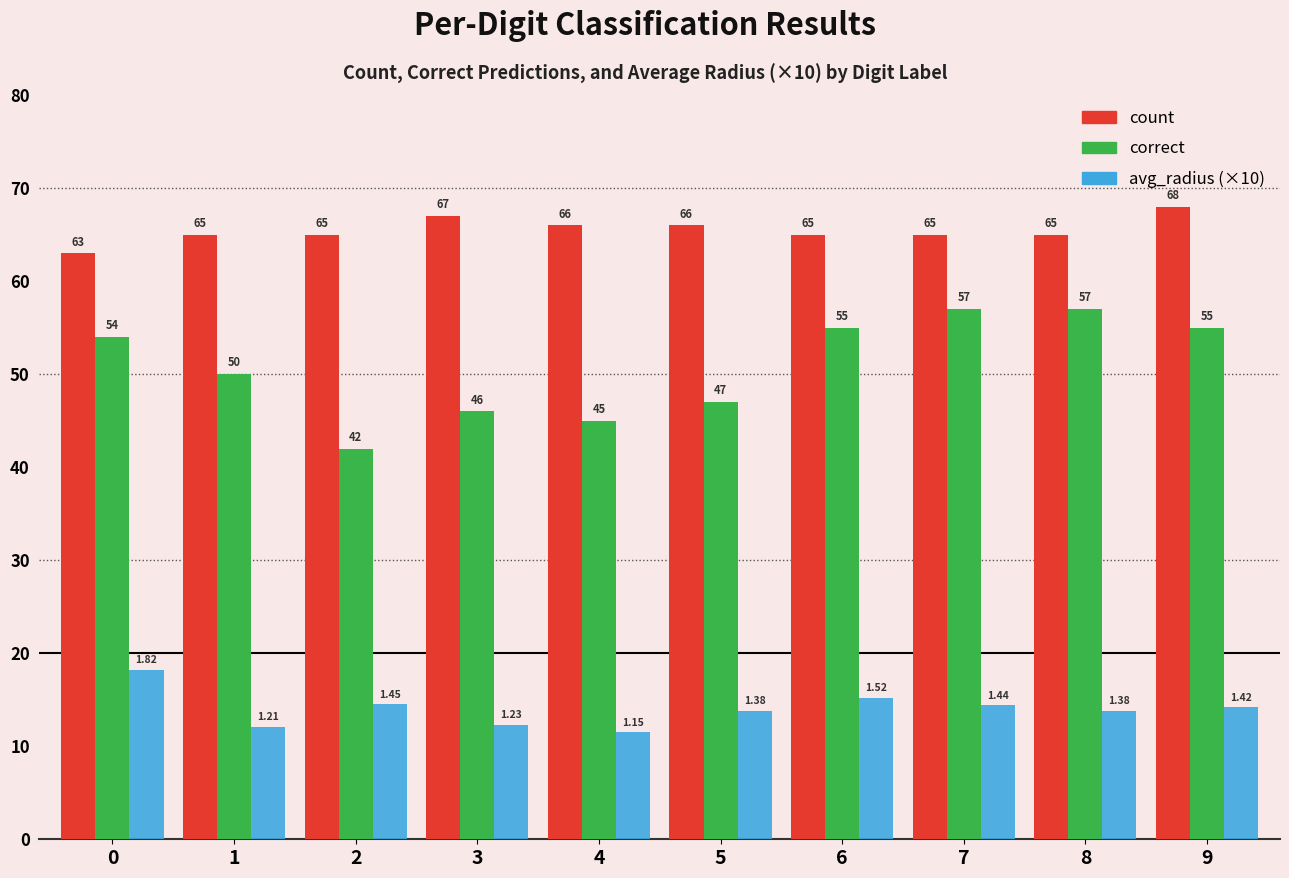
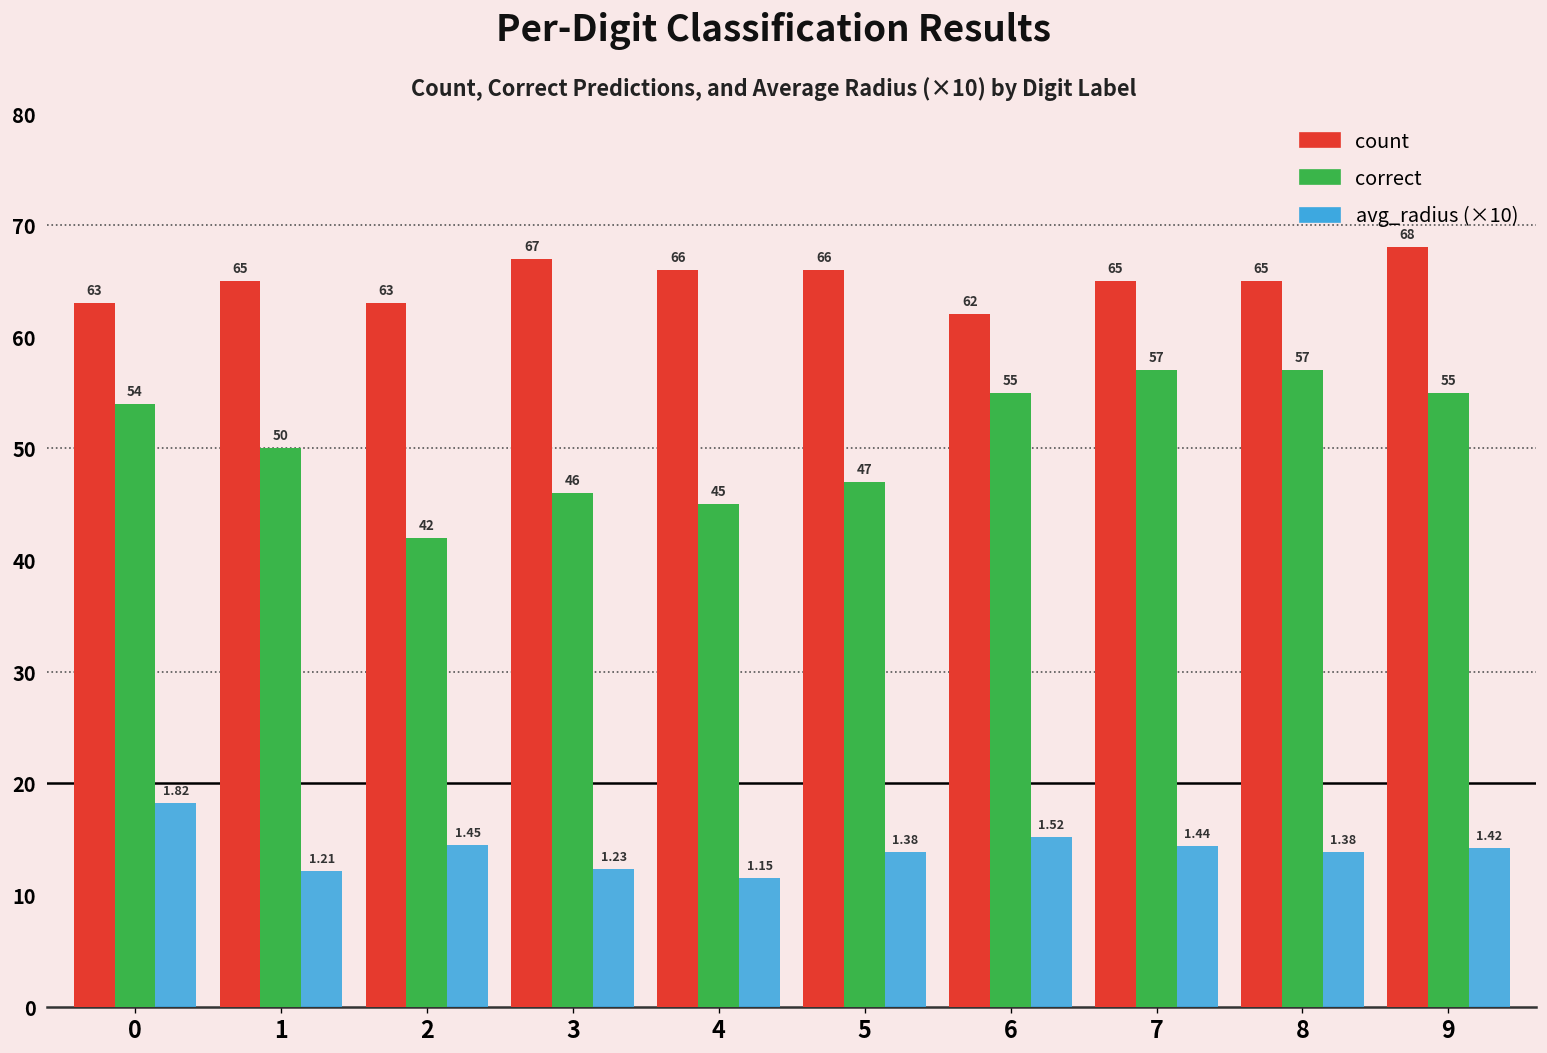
count, 2: 65 -> 63
count, 6: 65 -> 62
